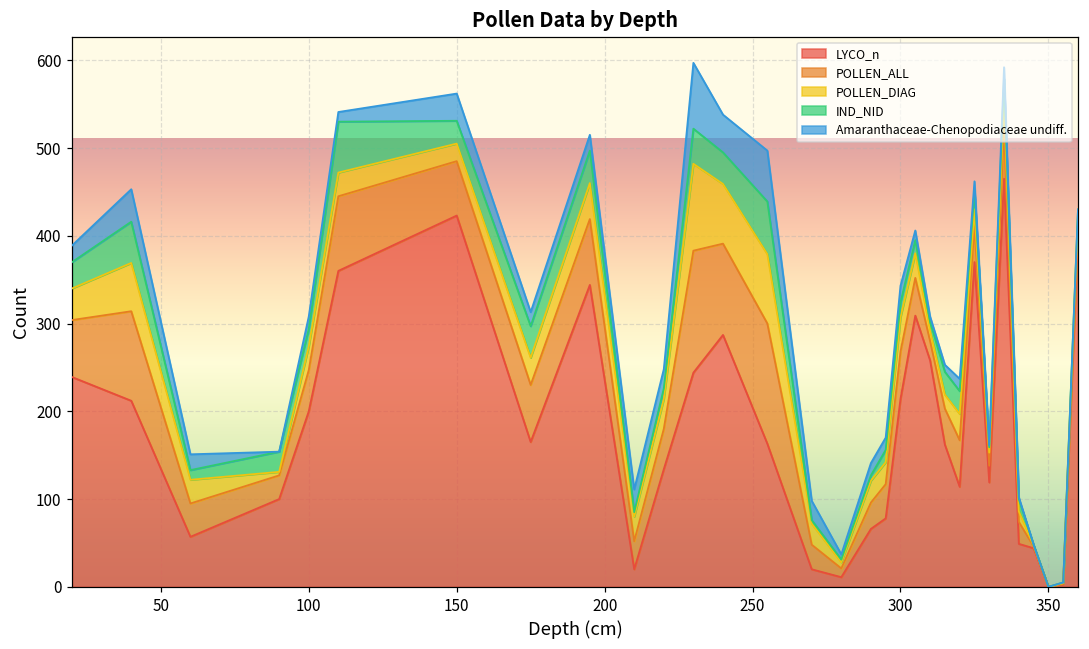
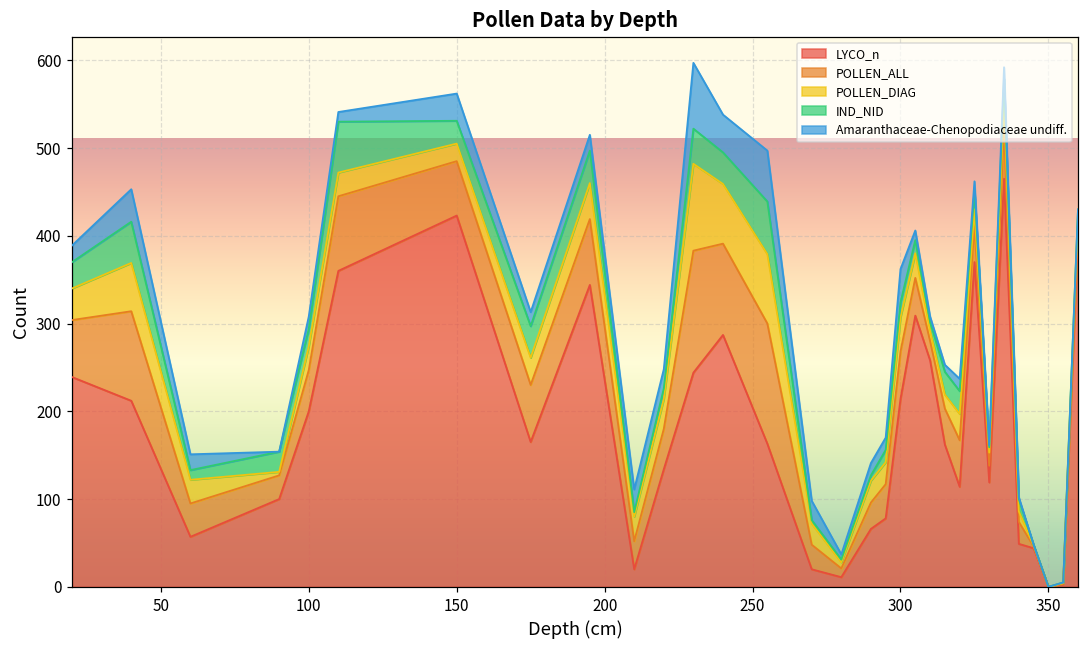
Amaranthaceae-Chenopodiaceae undiff., 300: 20 -> 40
